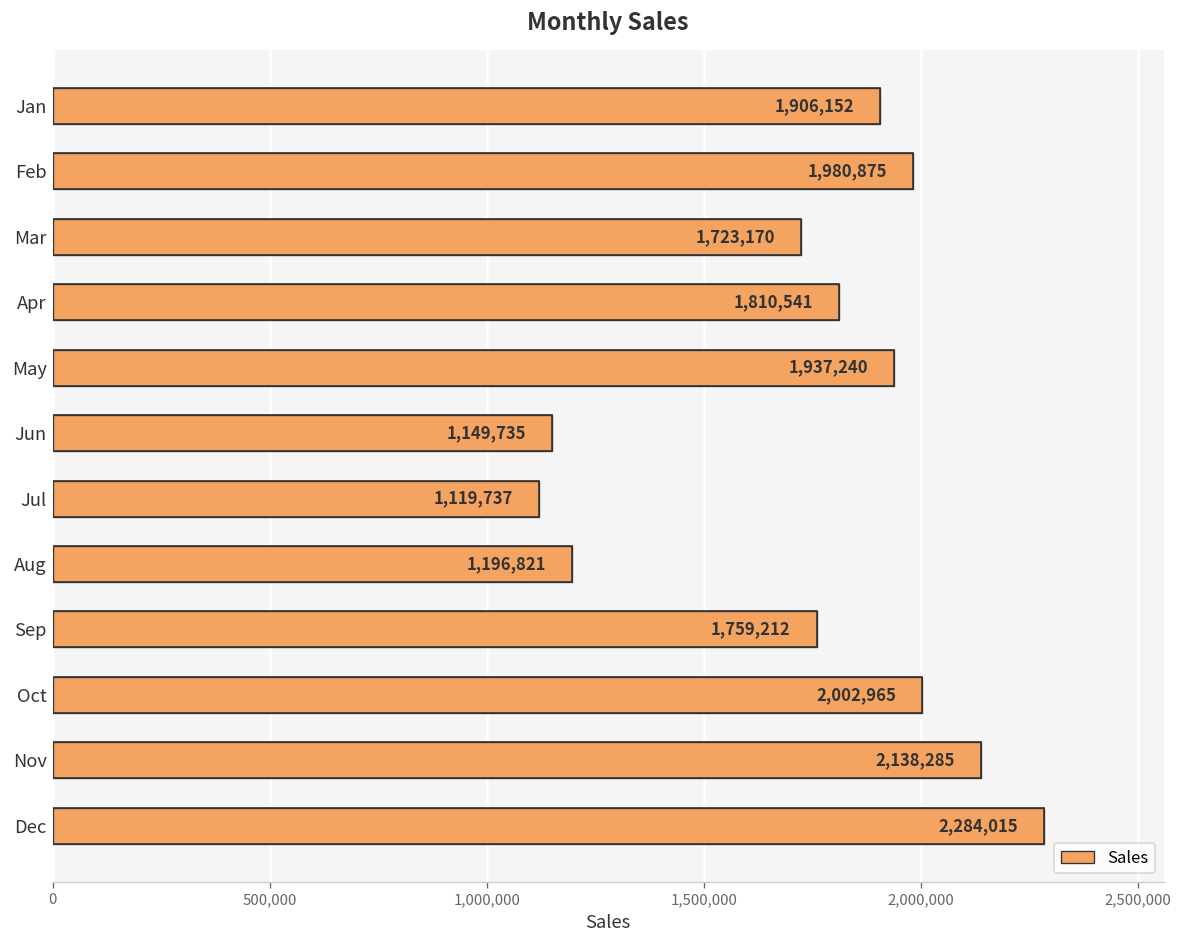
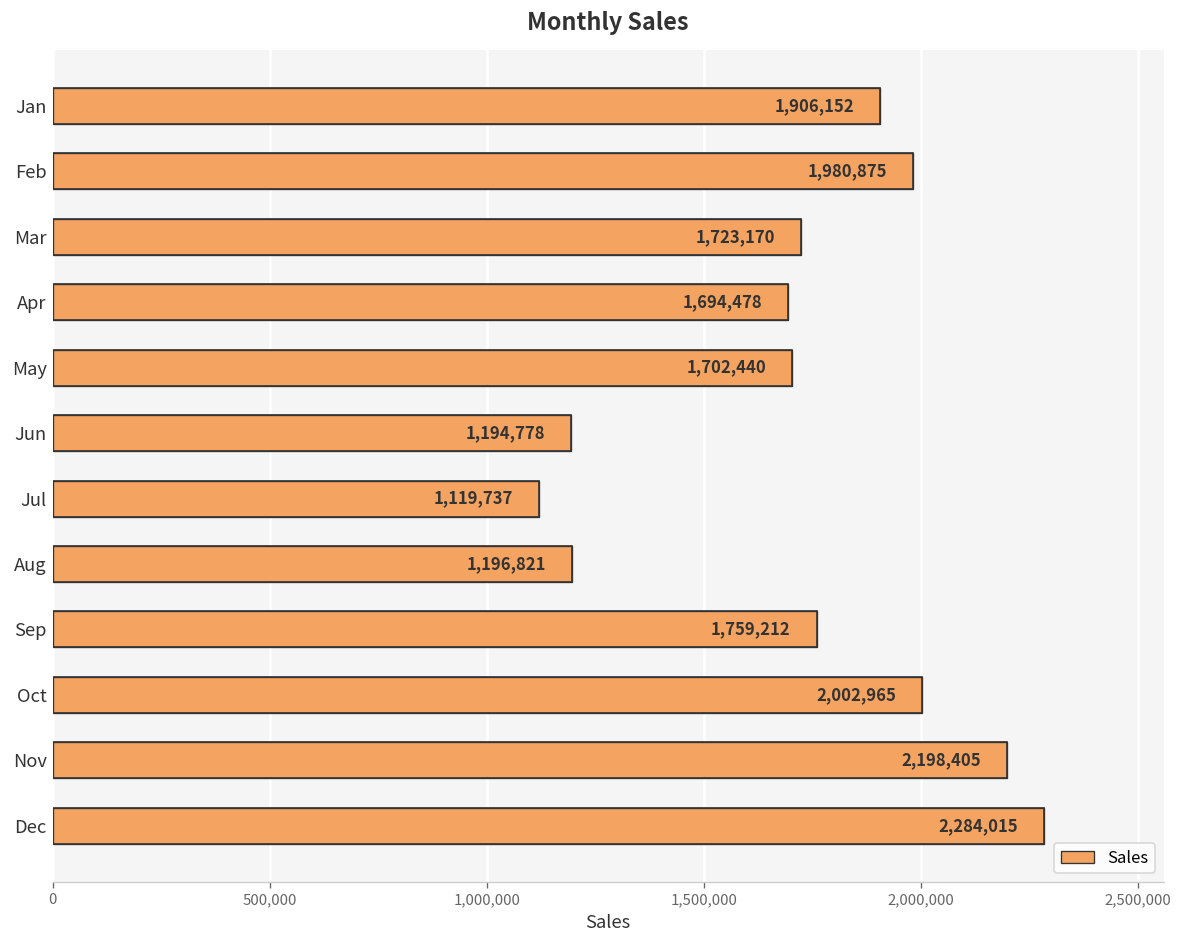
Apr: 1,810,541 -> 1,694,478
May: 1,937,240 -> 1,702,440
Jun: 1,149,735 -> 1,194,778
Nov: 2,138,285 -> 2,198,405
